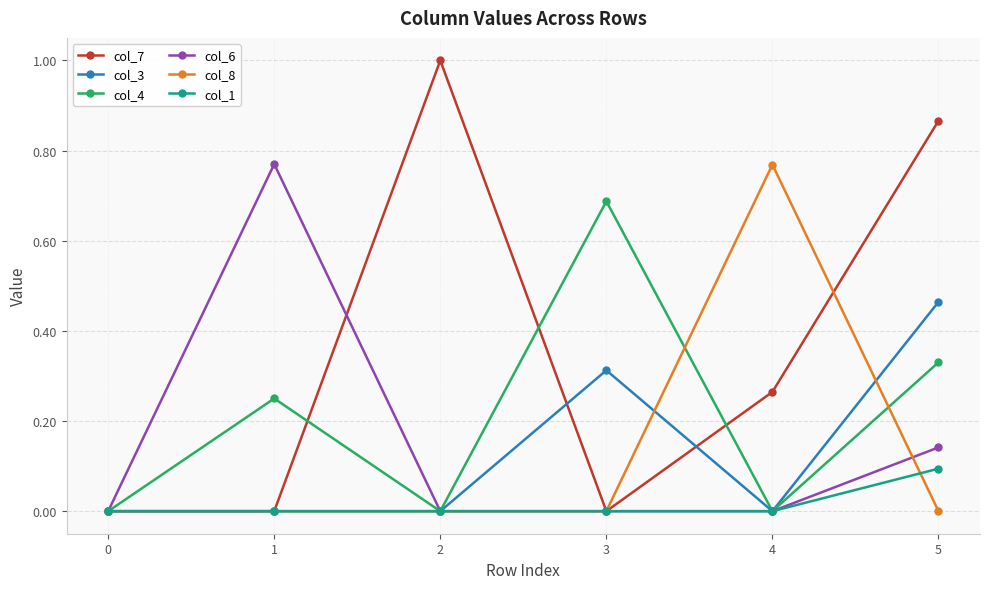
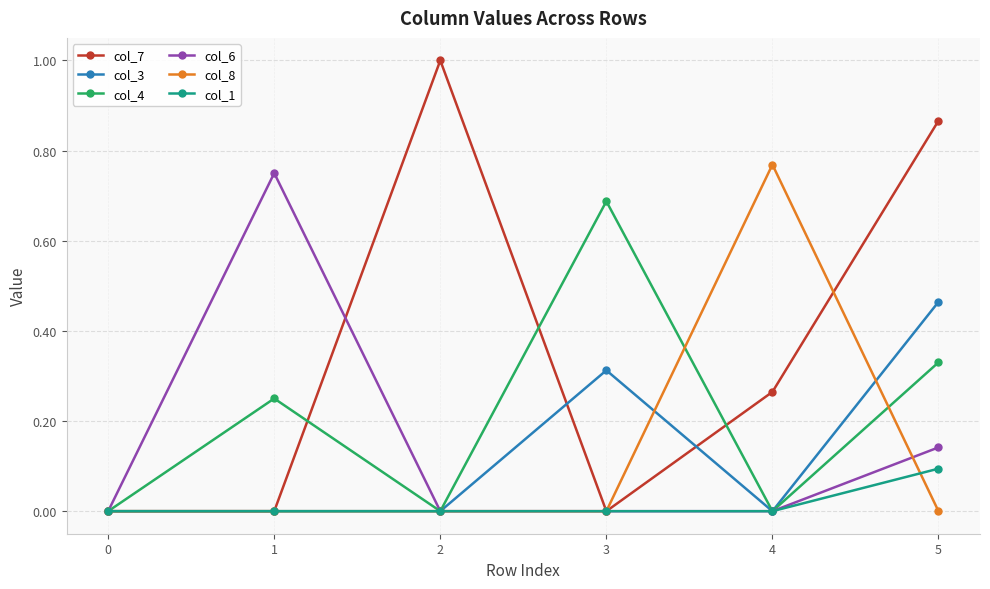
col_6, 1: 0.77 -> 0.75
